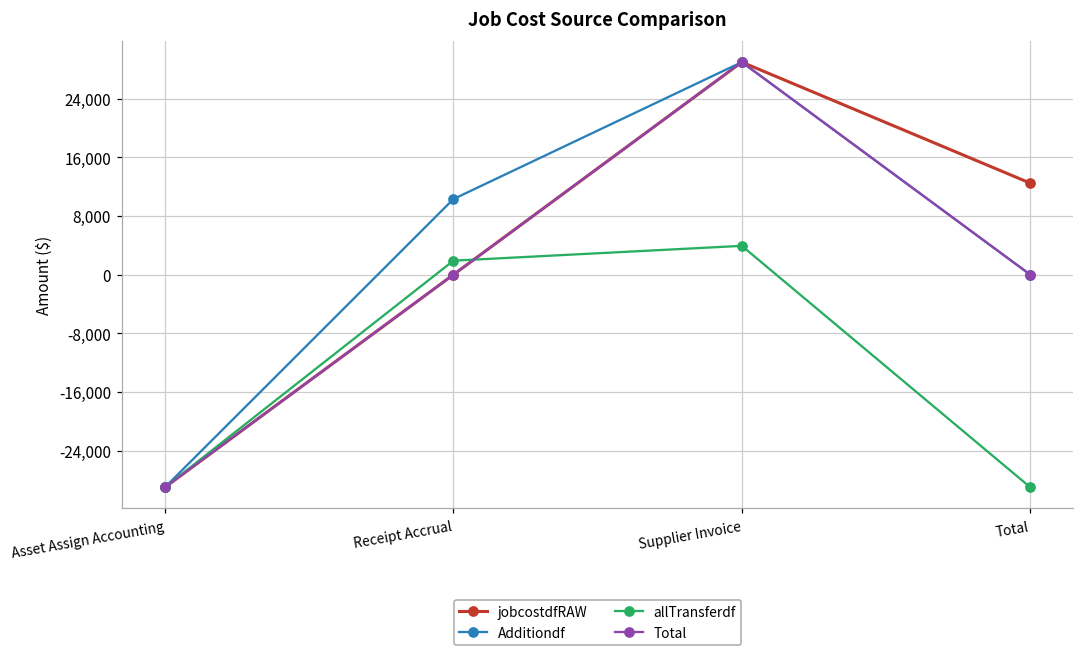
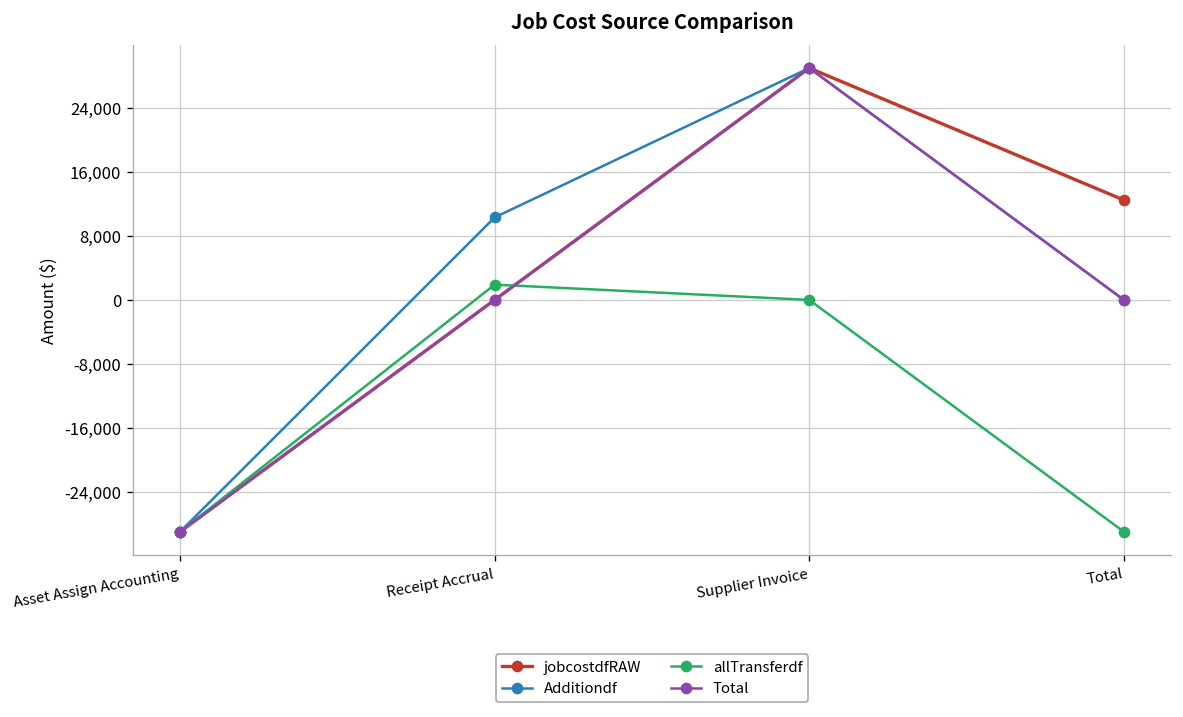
allTransferdf, Supplier Invoice: 4,000 -> 0
